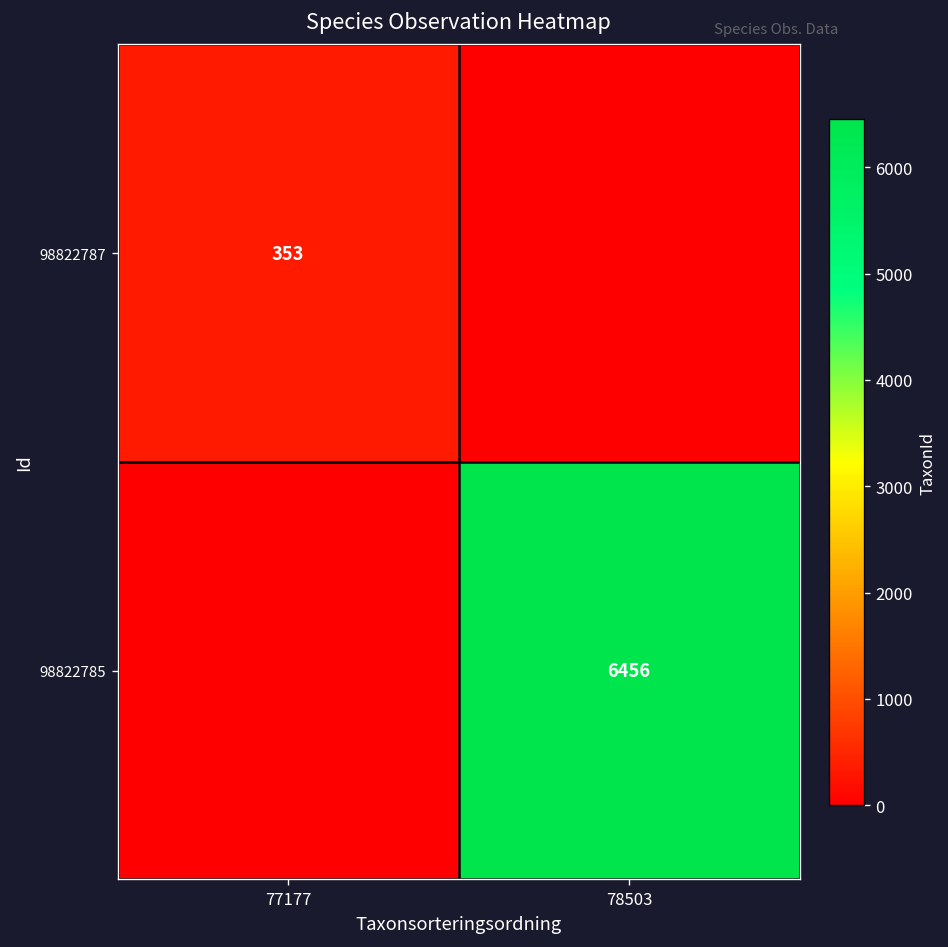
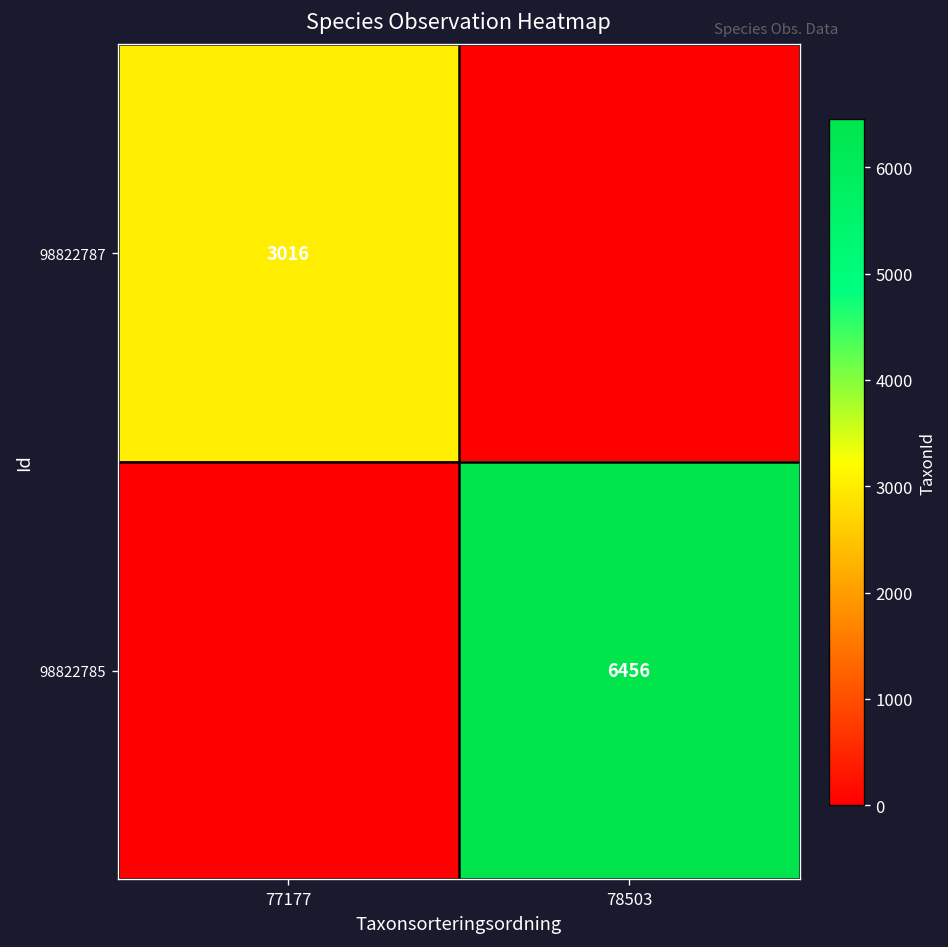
98822787, 77177: 353 -> 3016
